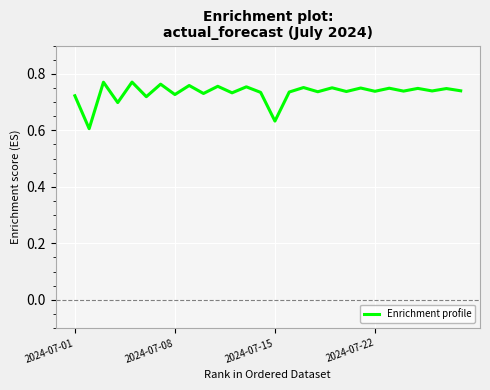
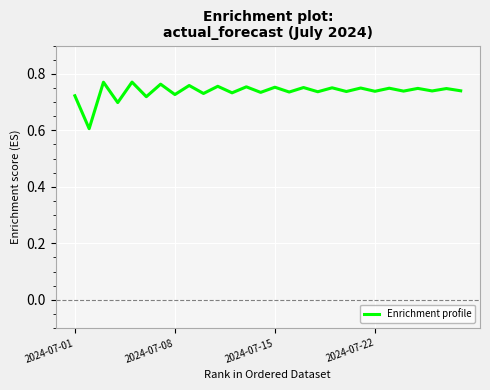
2024-07-15: 0.63 -> 0.75
